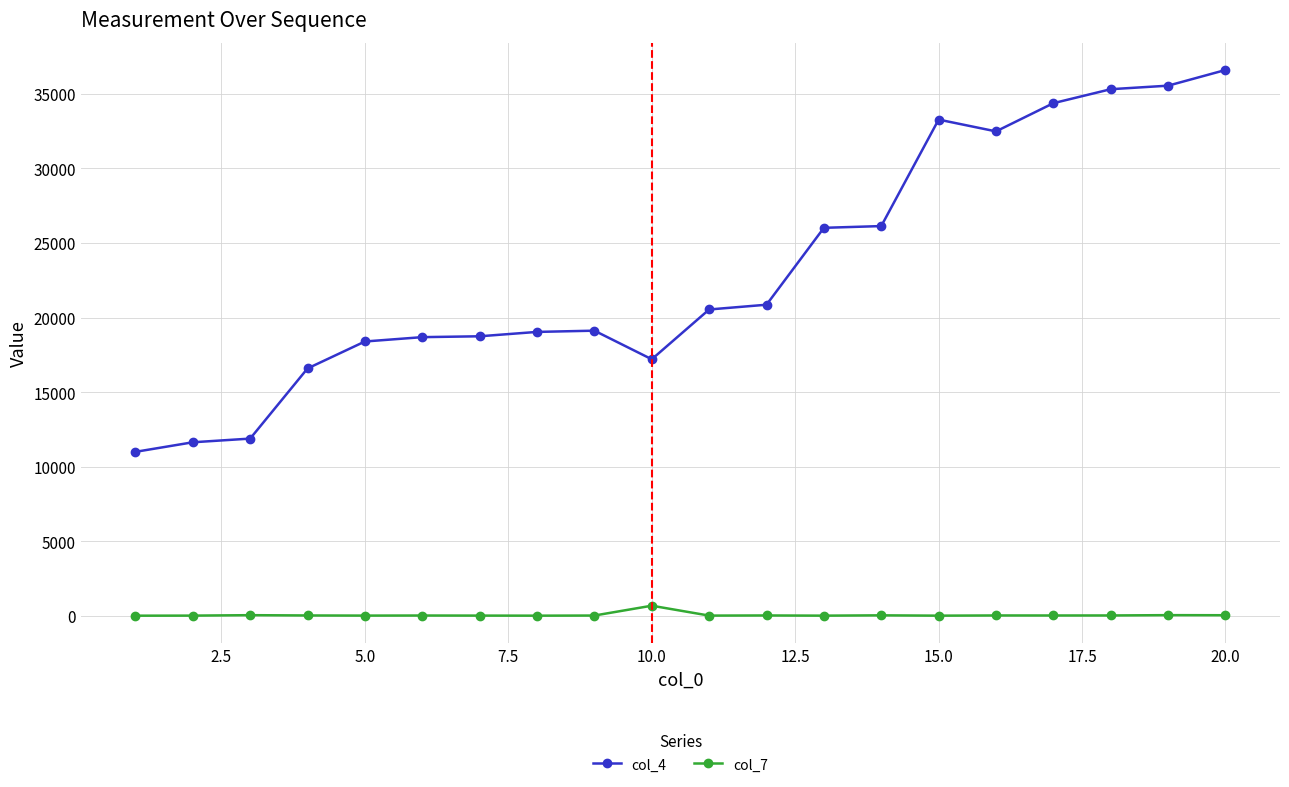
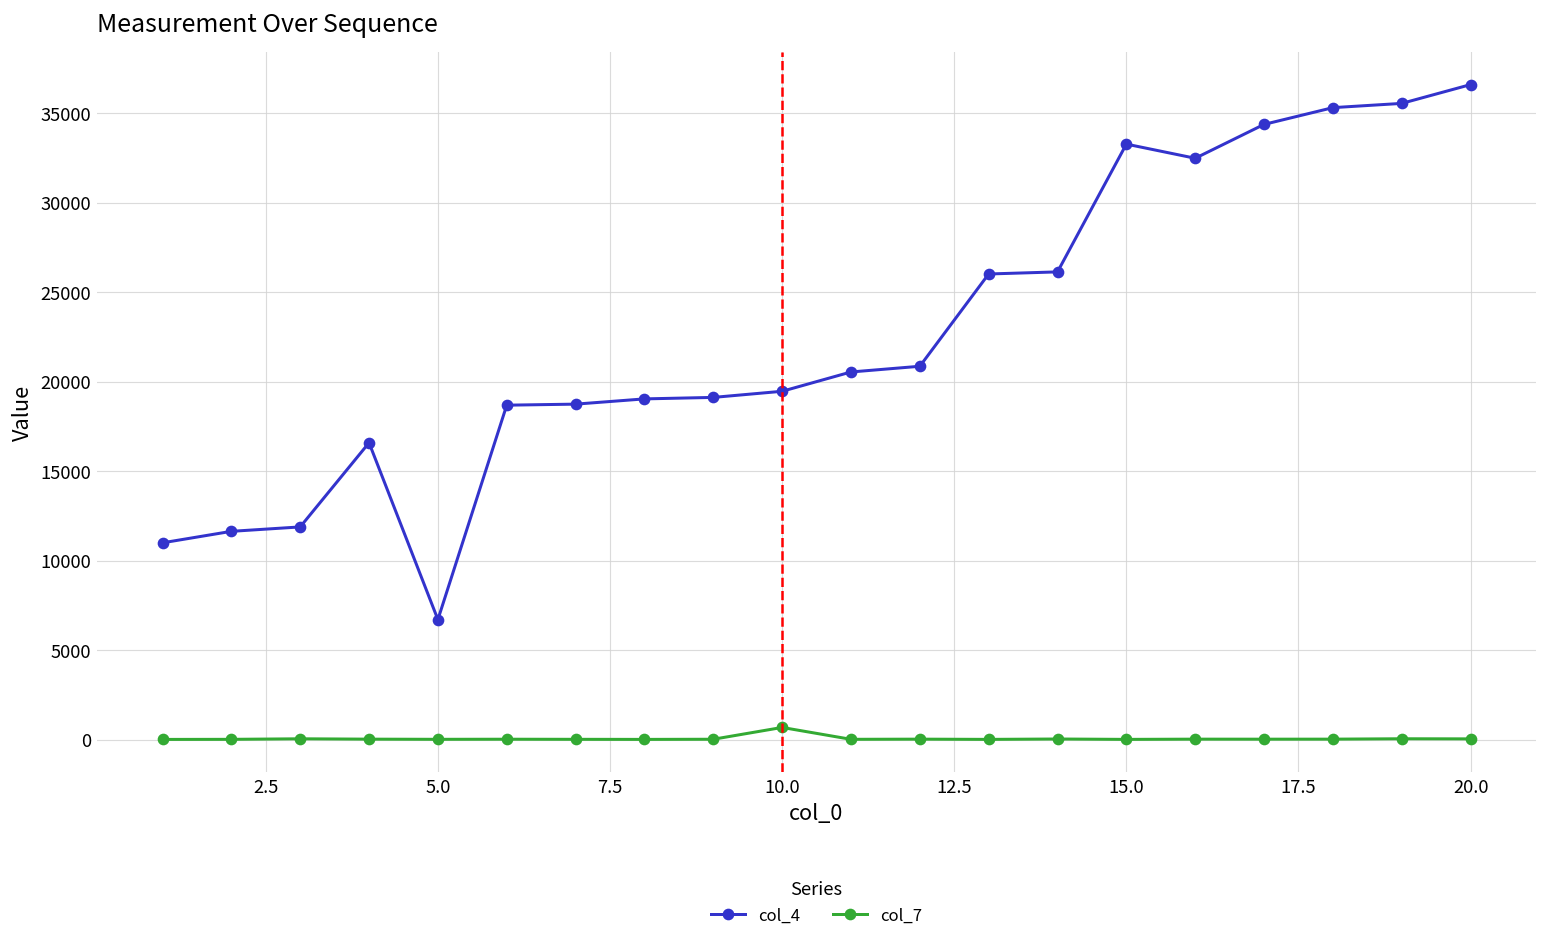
col_4, 5.0: 18400 -> 6700
col_4, 10.0: 17200 -> 19500
